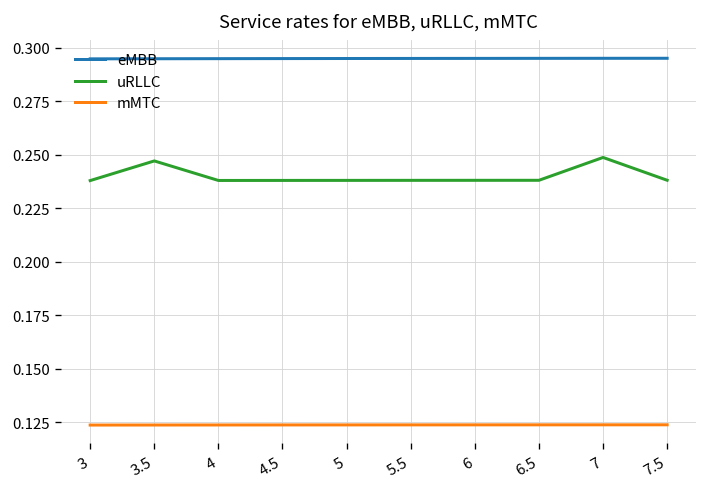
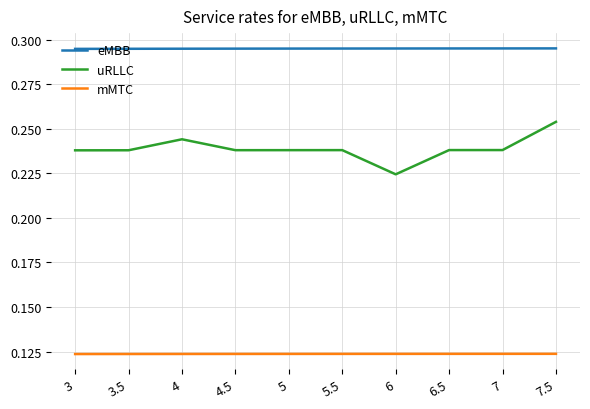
uRLLC, 3.5: 0.247 -> 0.238
uRLLC, 4: 0.238 -> 0.244
uRLLC, 6: 0.238 -> 0.224
uRLLC, 7: 0.249 -> 0.238
uRLLC, 7.5: 0.238 -> 0.254
